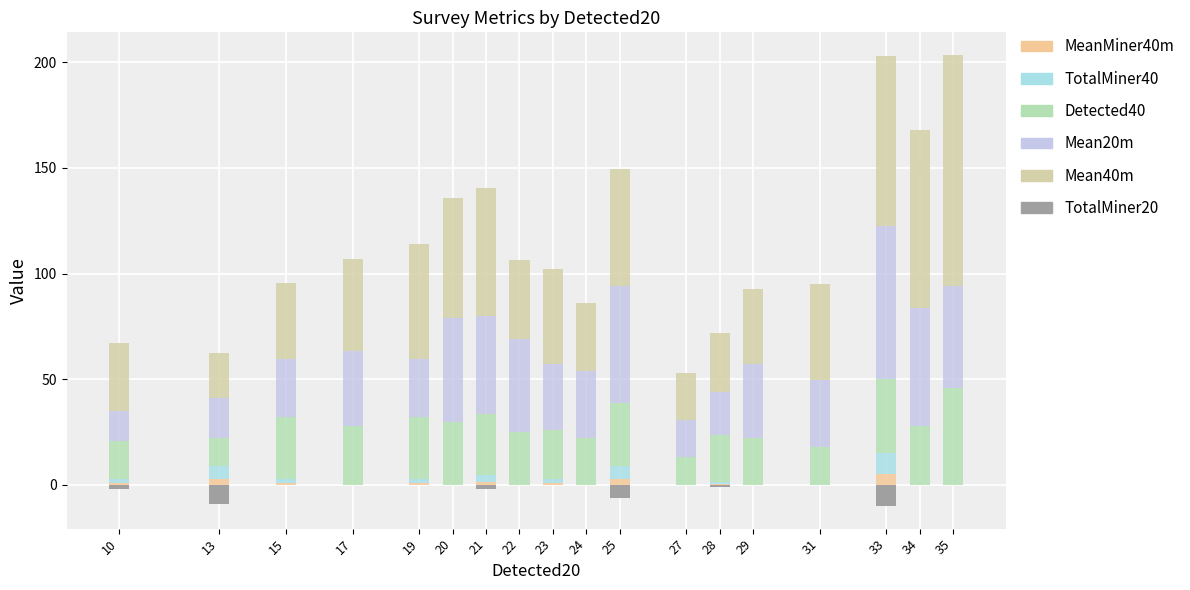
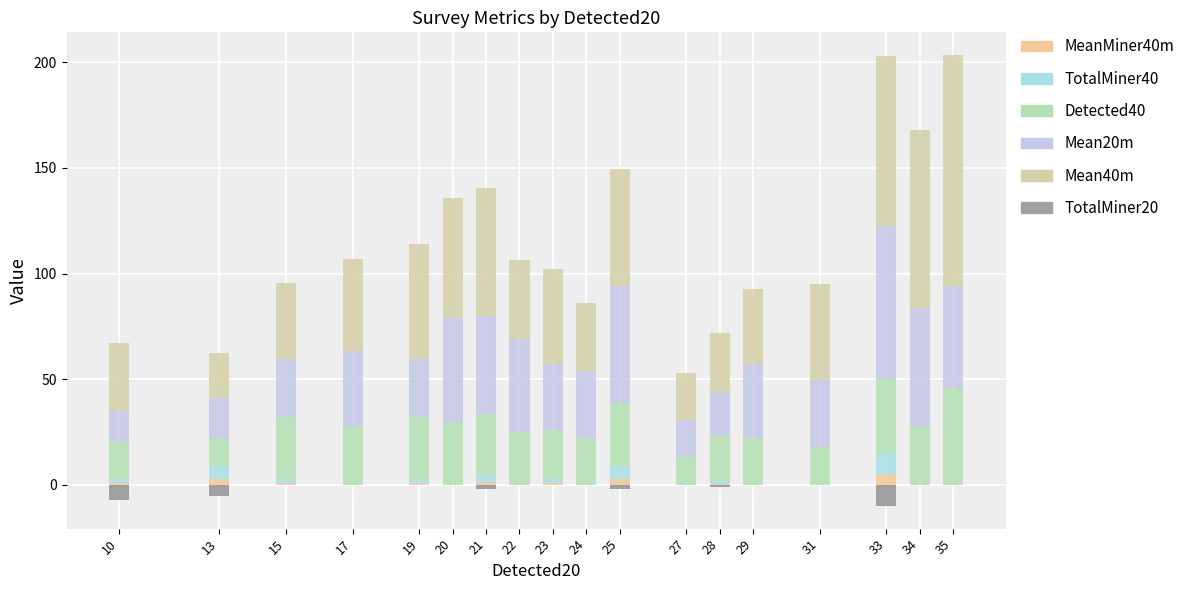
TotalMiner20, 10: -2 -> -7
TotalMiner20, 13: -9 -> -5
TotalMiner20, 25: -6 -> -2
